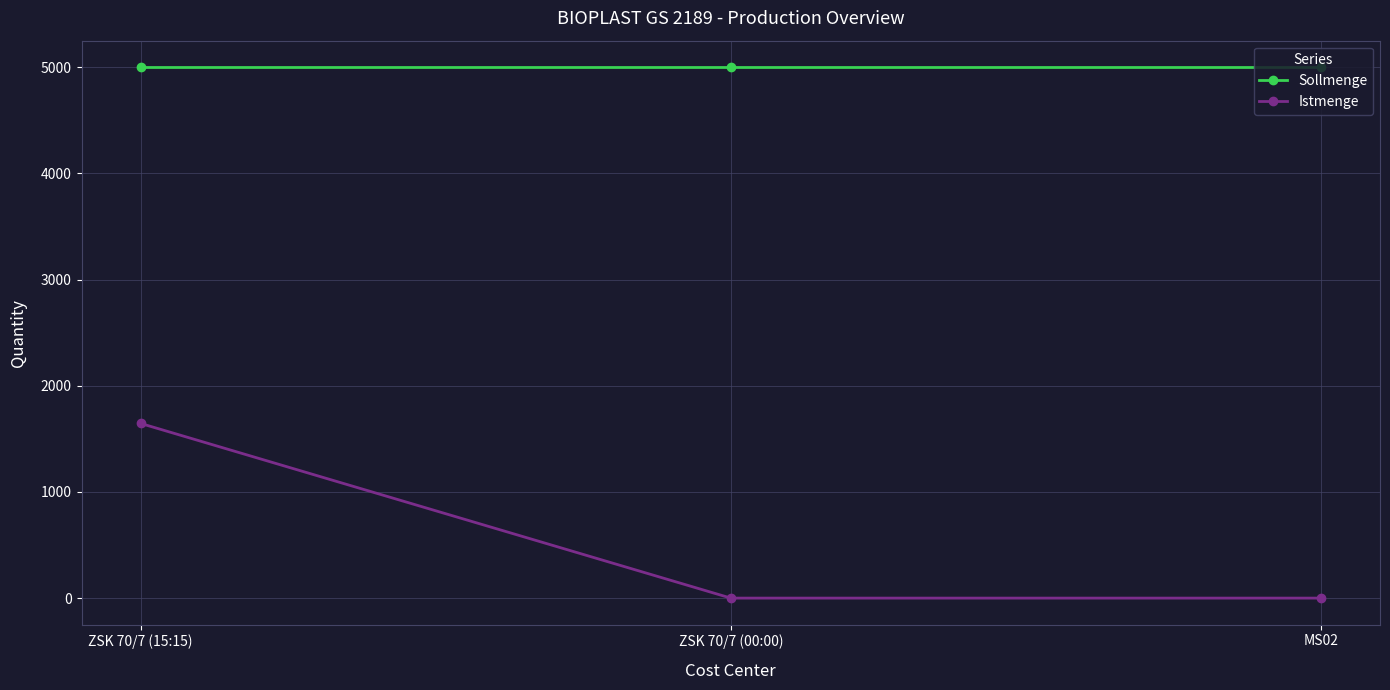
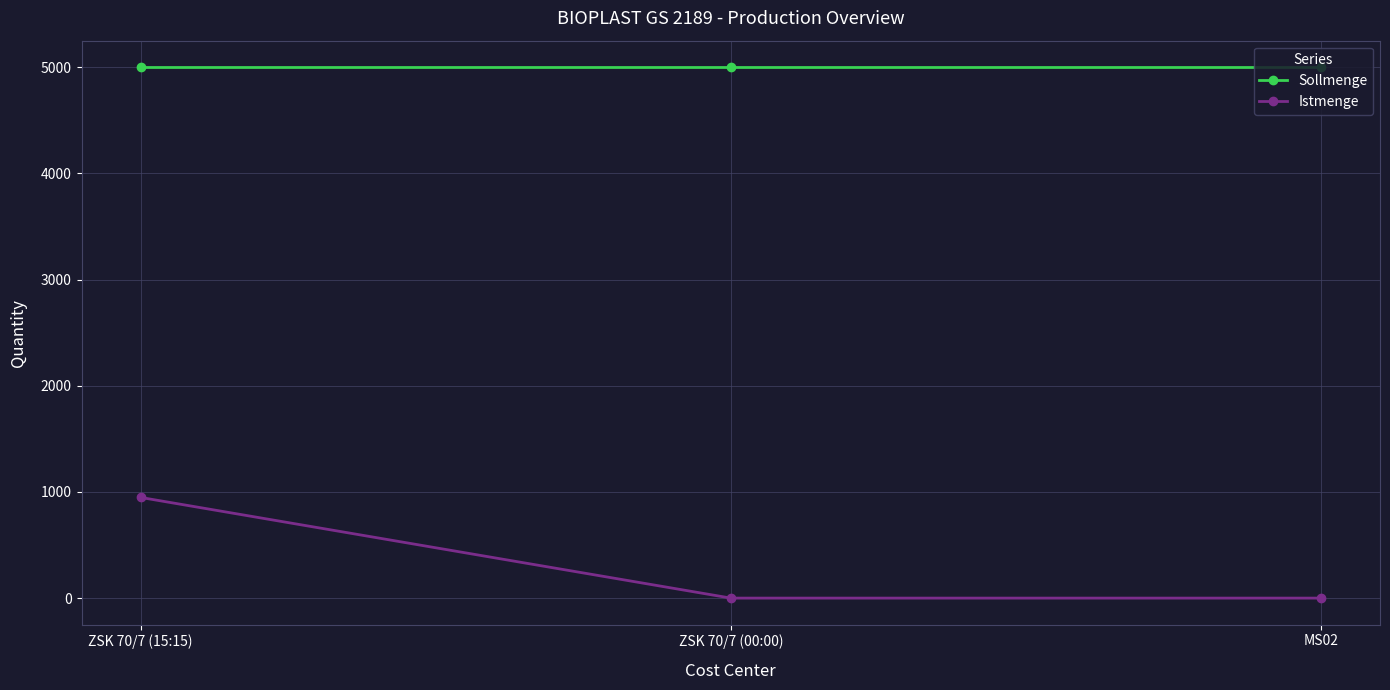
Istmenge, ZSK 70/7 (15:15): 1650 -> 950
